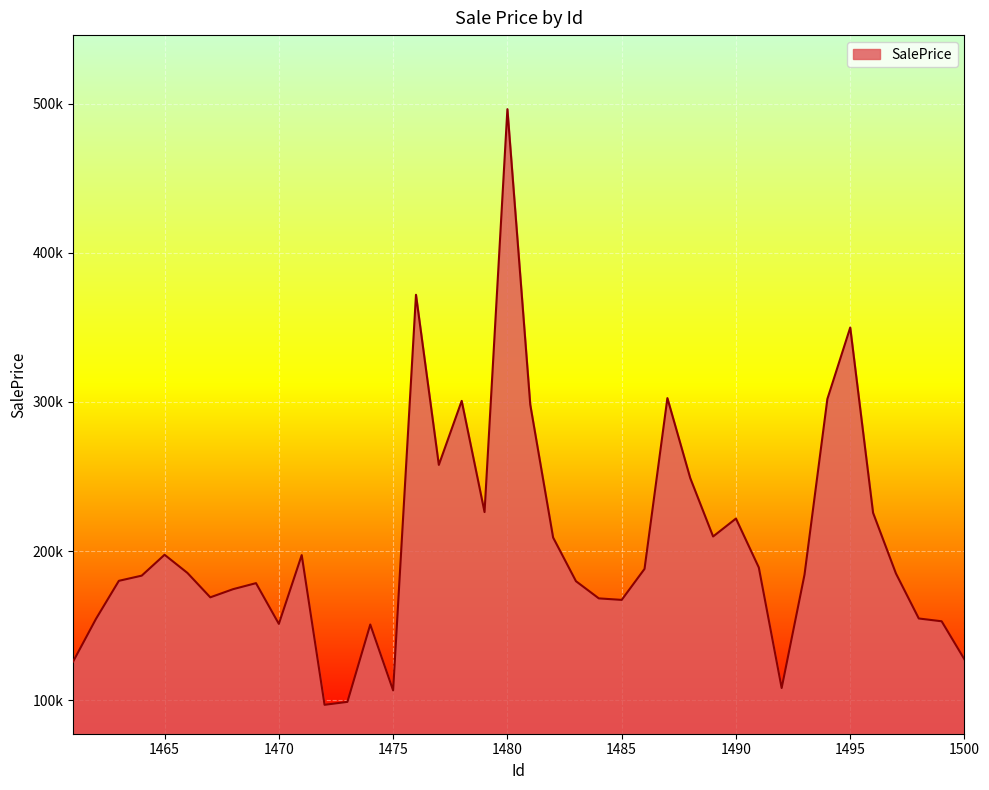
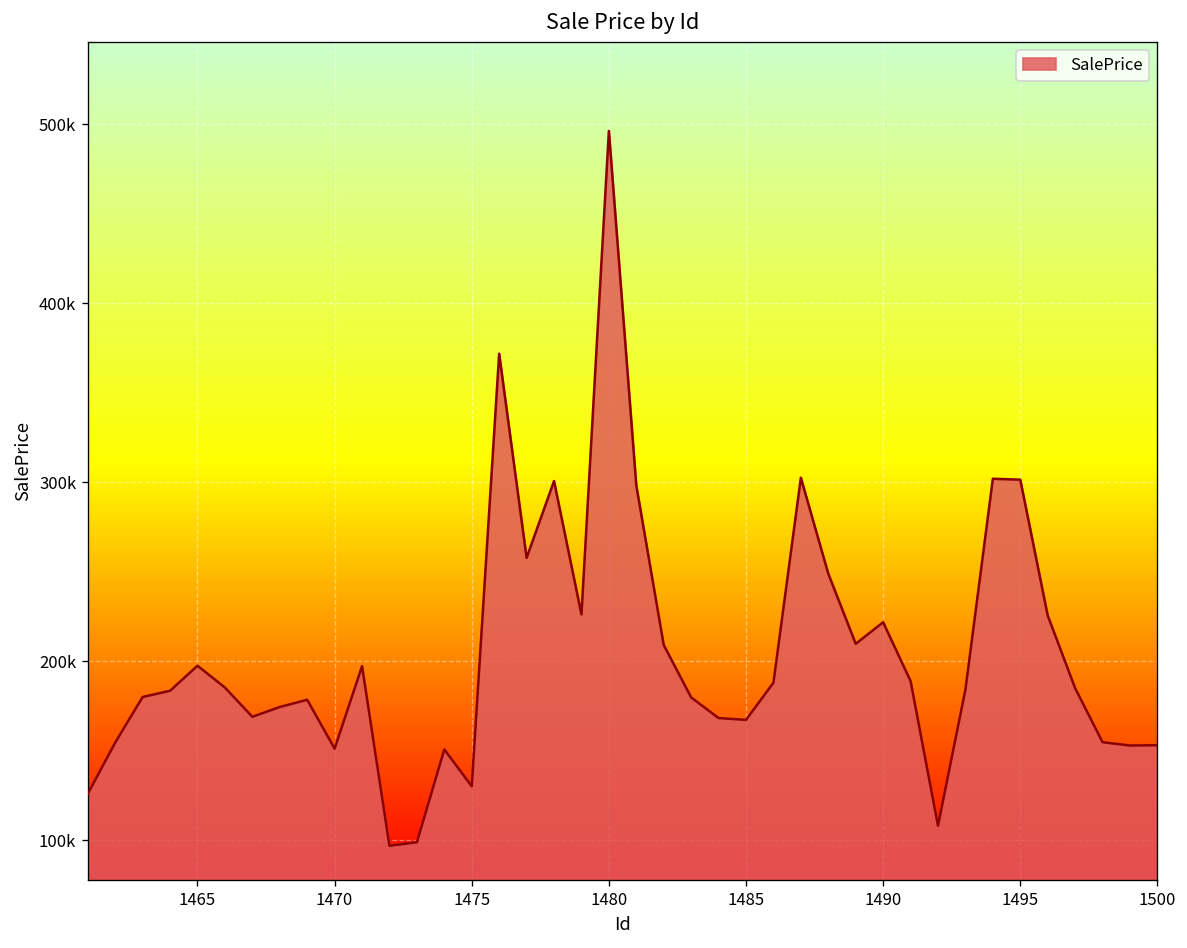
1475: 107000 -> 130000
1495: 350000 -> 301000
1500: 127000 -> 153000
